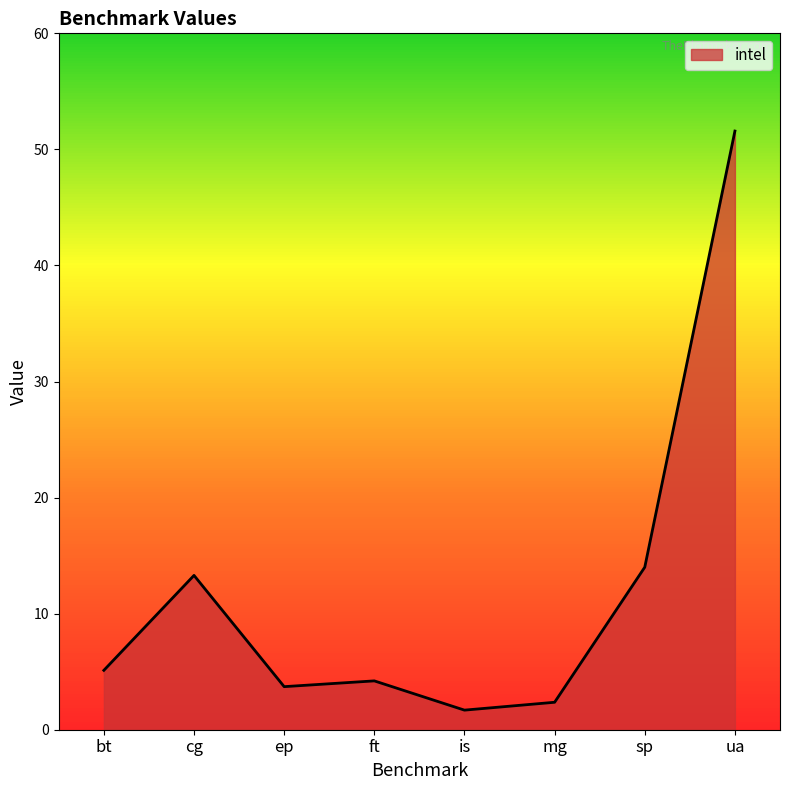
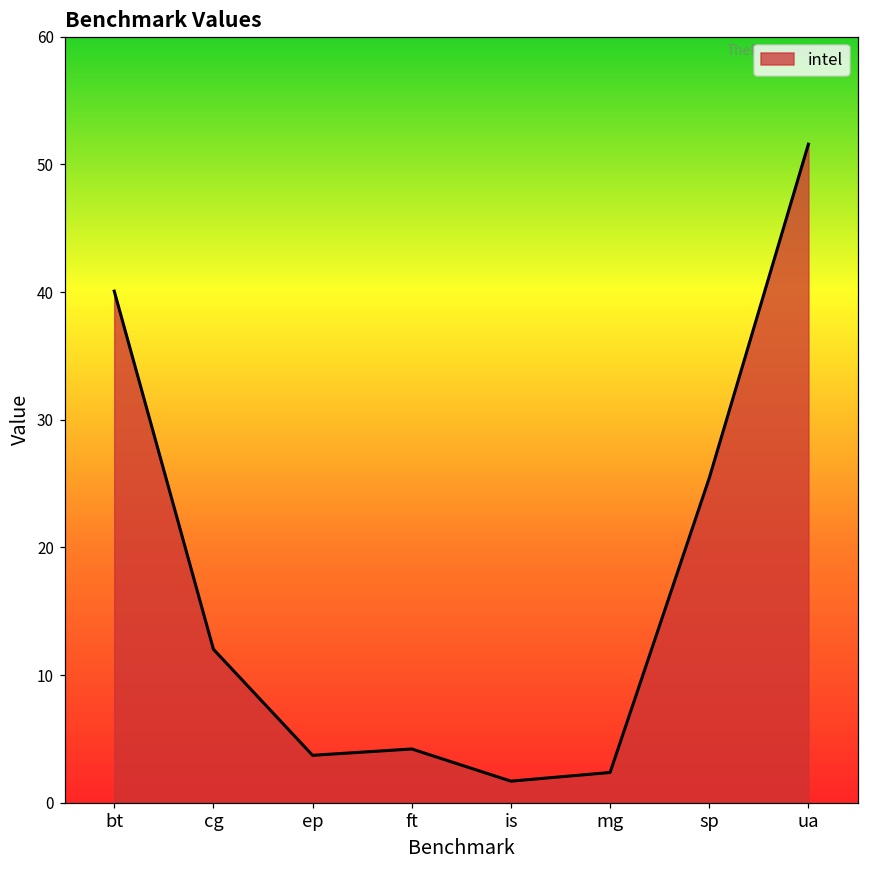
bt: 5.1 -> 40.1
cg: 13.3 -> 12.0
sp: 14.0 -> 25.4
